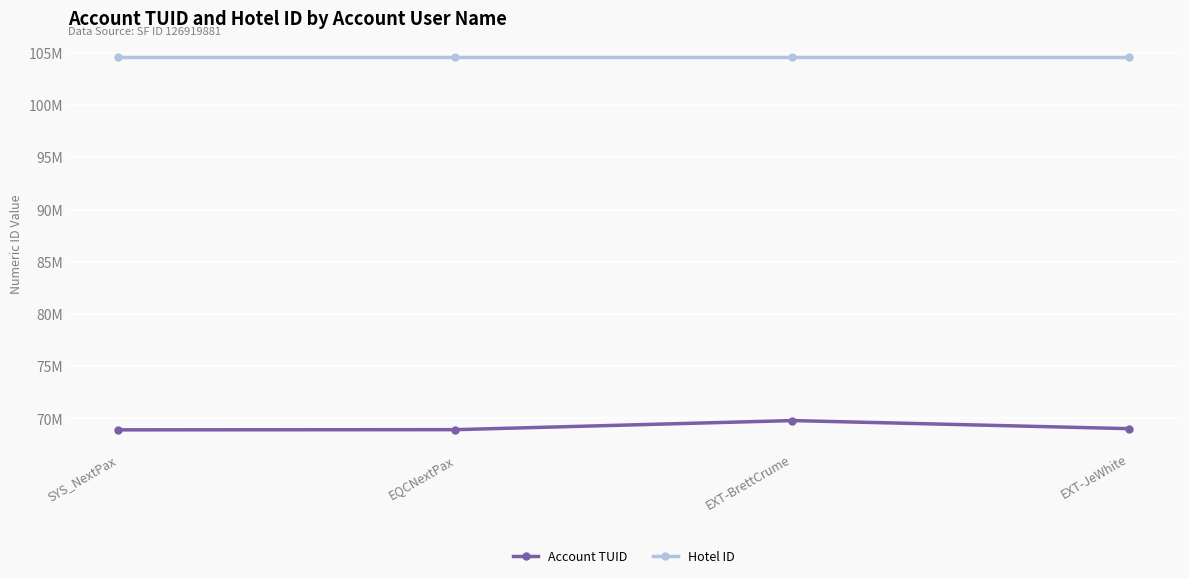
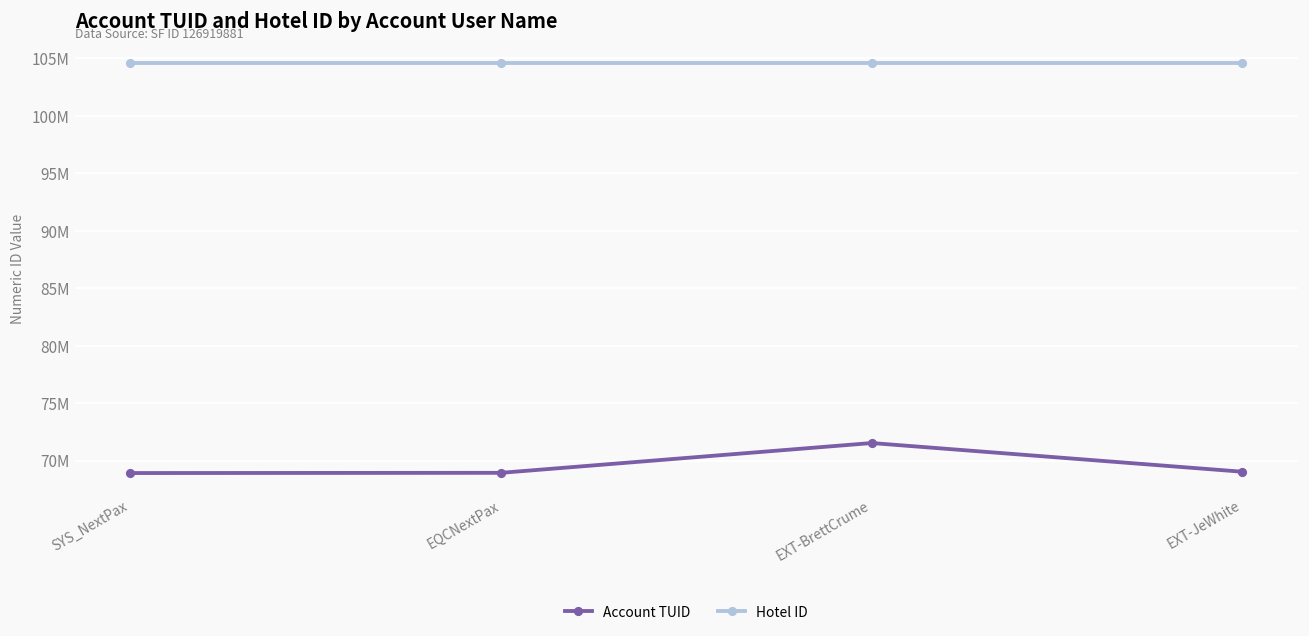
Account TUID, EXT-BrettCrume: 69800000 -> 71500000
